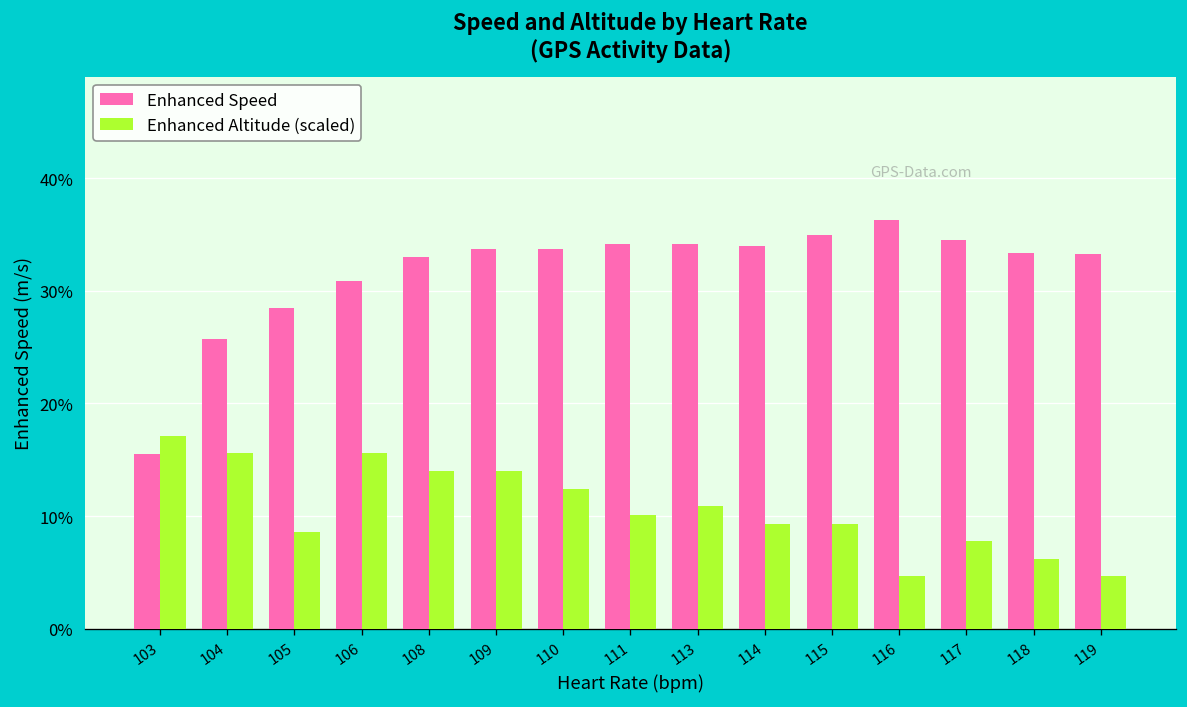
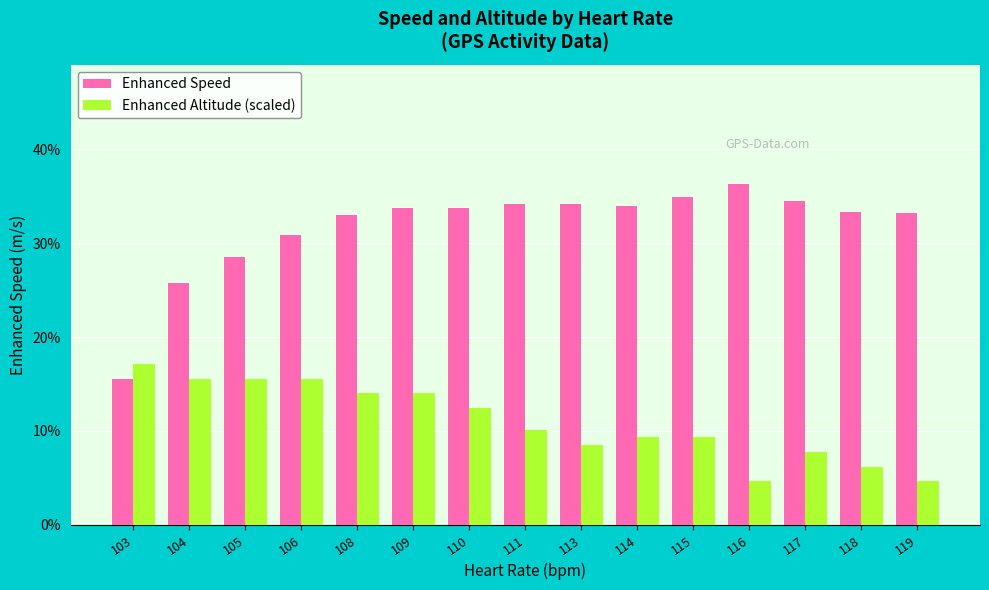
Enhanced Altitude (scaled), 105: 9% -> 16%
Enhanced Altitude (scaled), 113: 11% -> 9%
